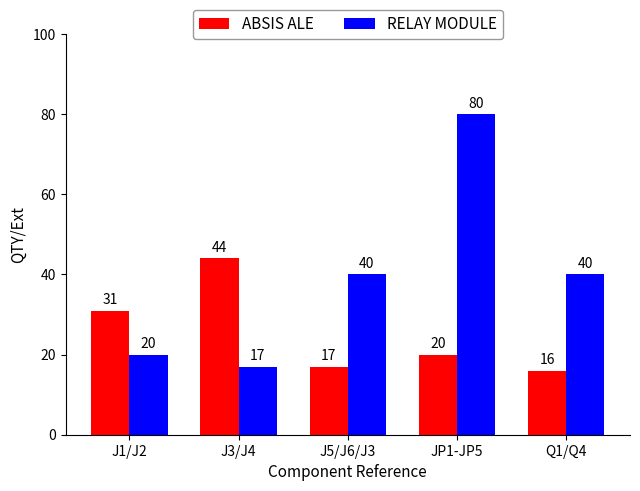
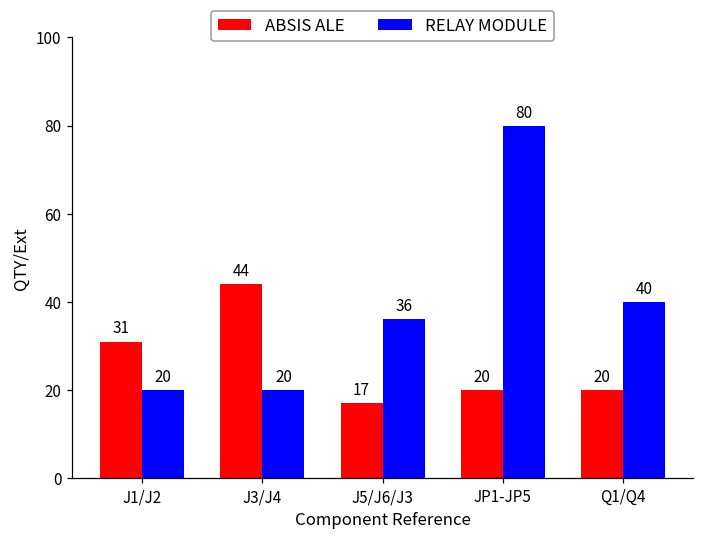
RELAY MODULE, J3/J4: 17 -> 20
RELAY MODULE, J5/J6/J3: 40 -> 36
ABSIS ALE, Q1/Q4: 16 -> 20
